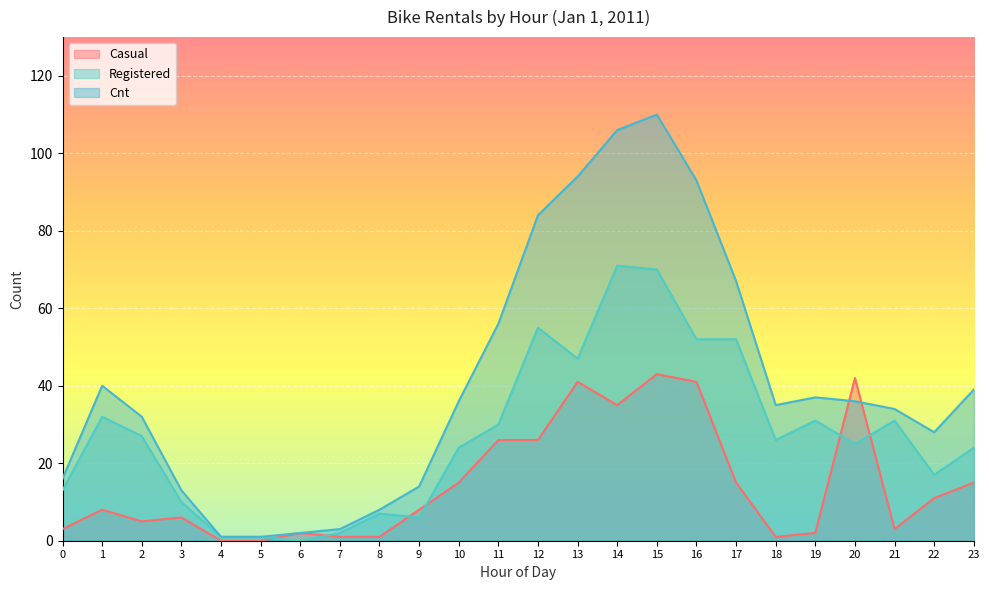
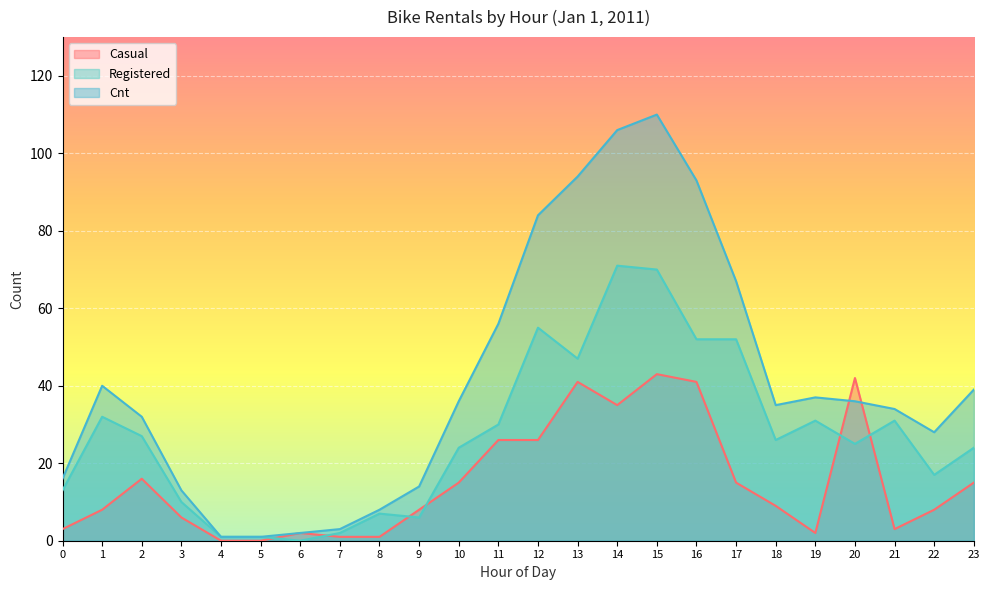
Casual, 2: 5 -> 16
Casual, 18: 1 -> 9
Casual, 22: 11 -> 8
